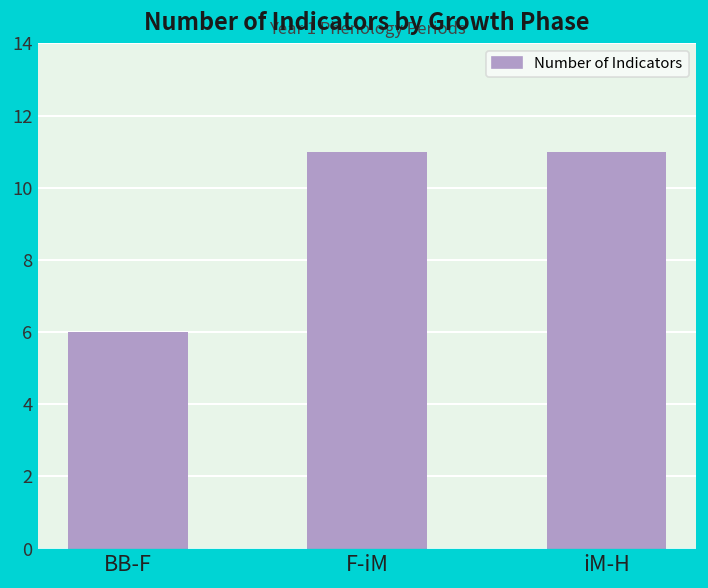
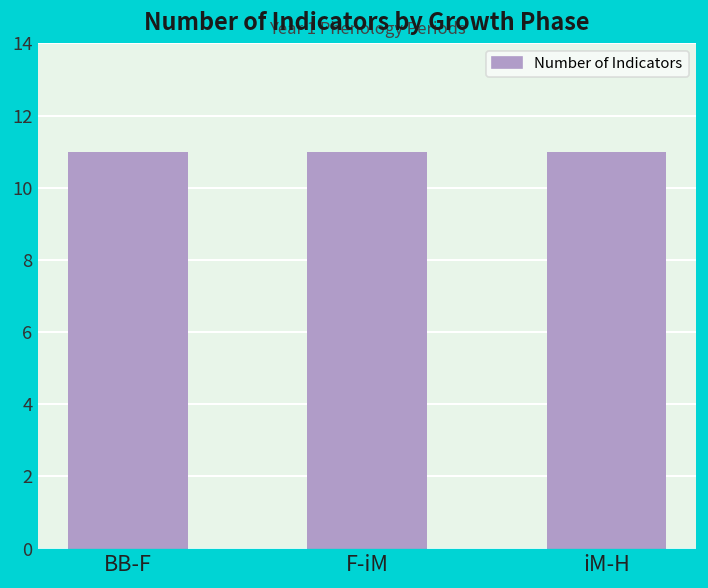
BB-F: 6 -> 11
